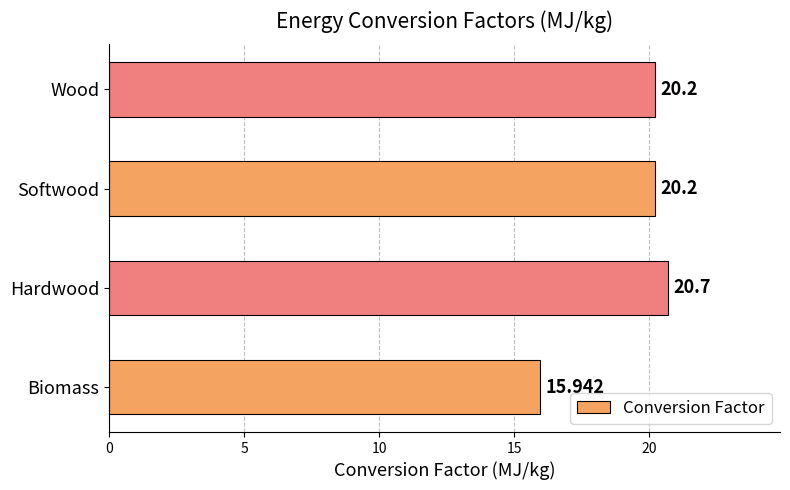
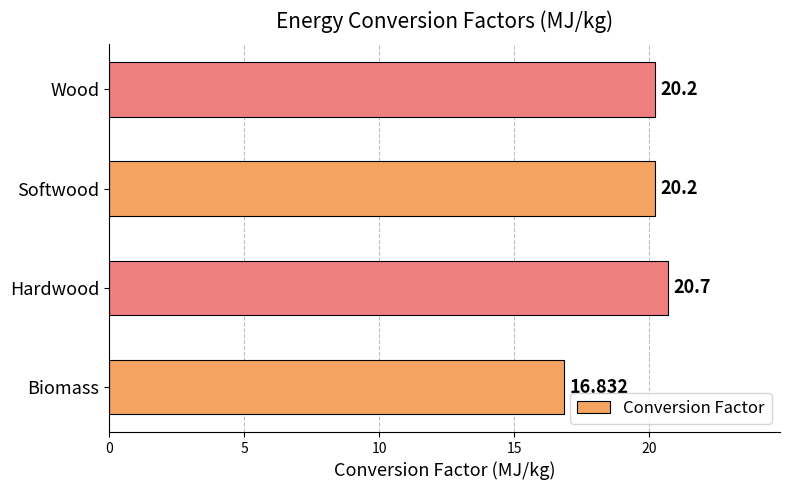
Biomass: 15.9 -> 16.8
